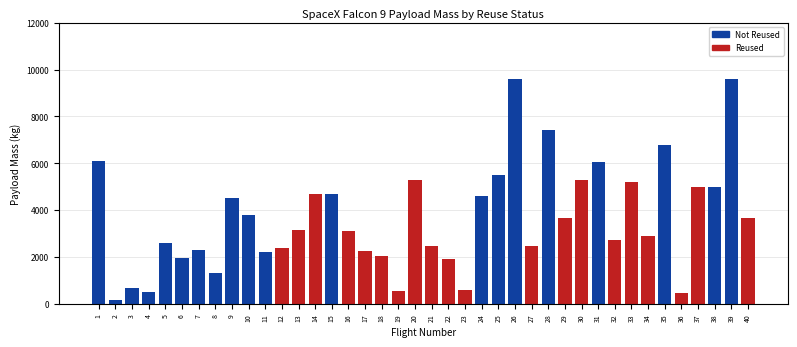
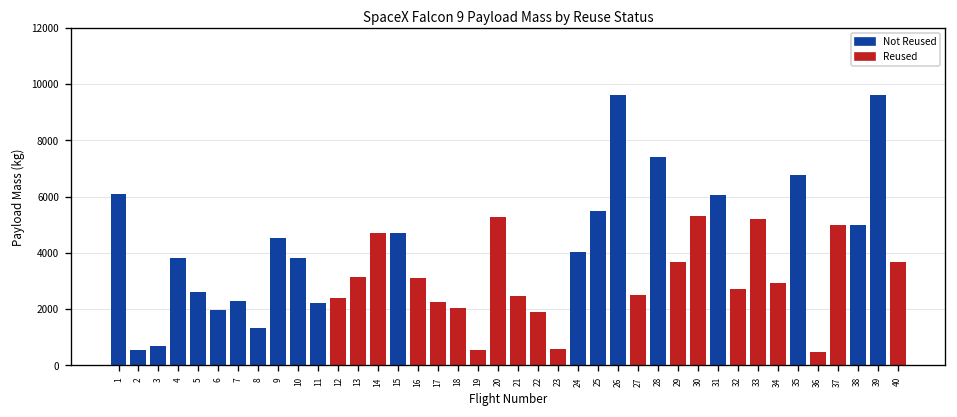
2: 200 -> 500
4: 500 -> 3800
24: 4600 -> 4000
